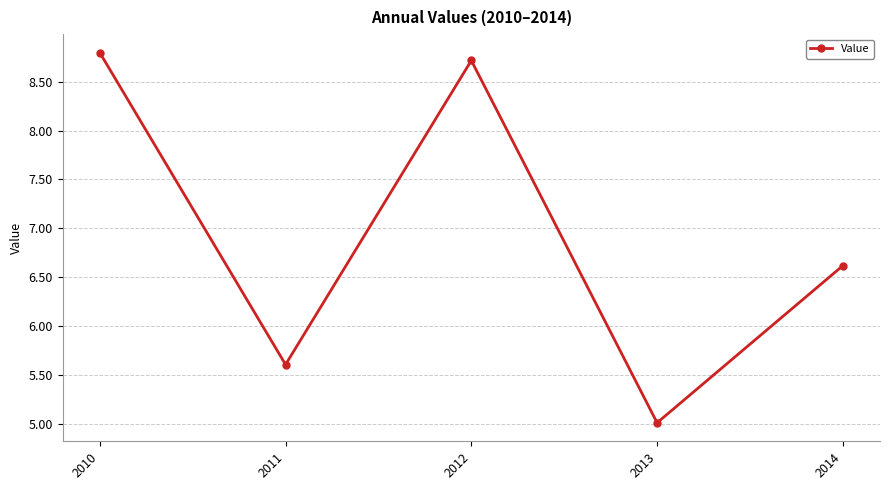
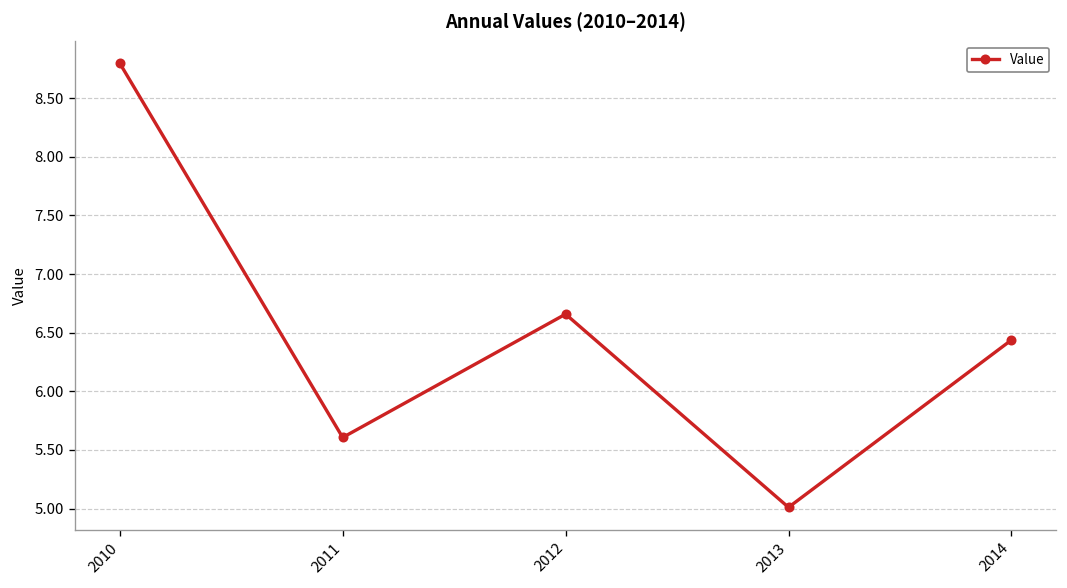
2012: 8.7 -> 6.7
2014: 6.6 -> 6.4
